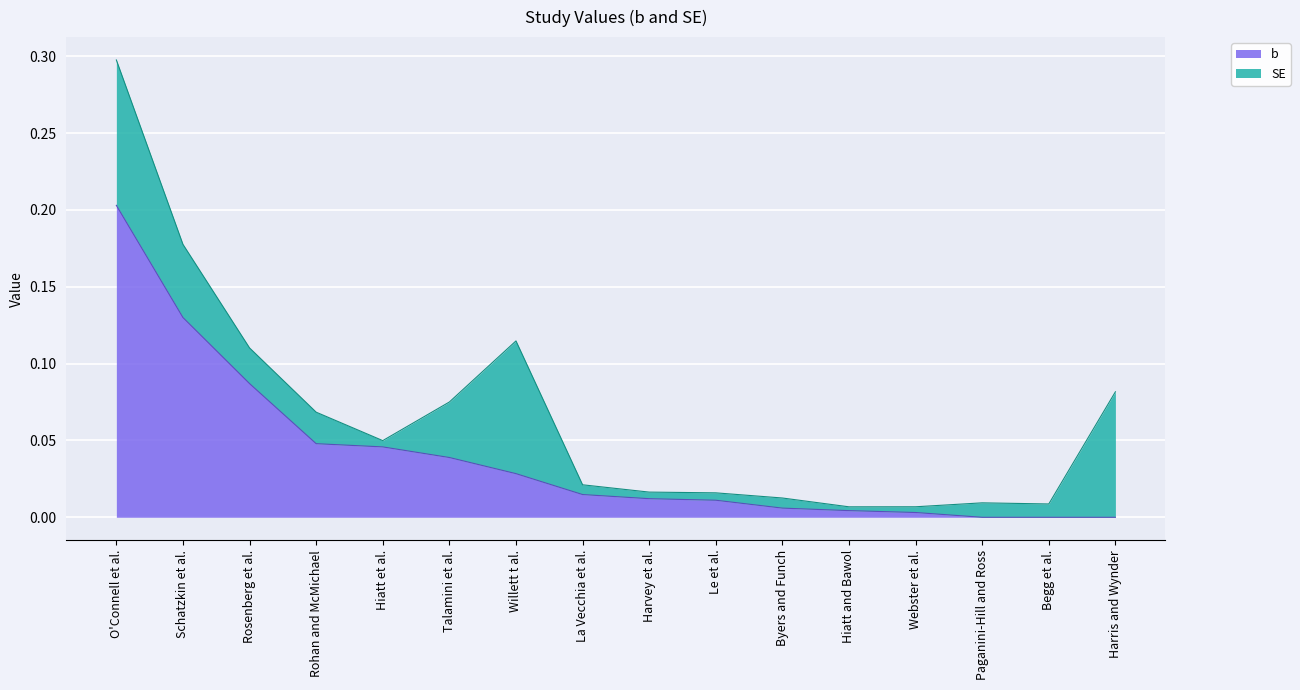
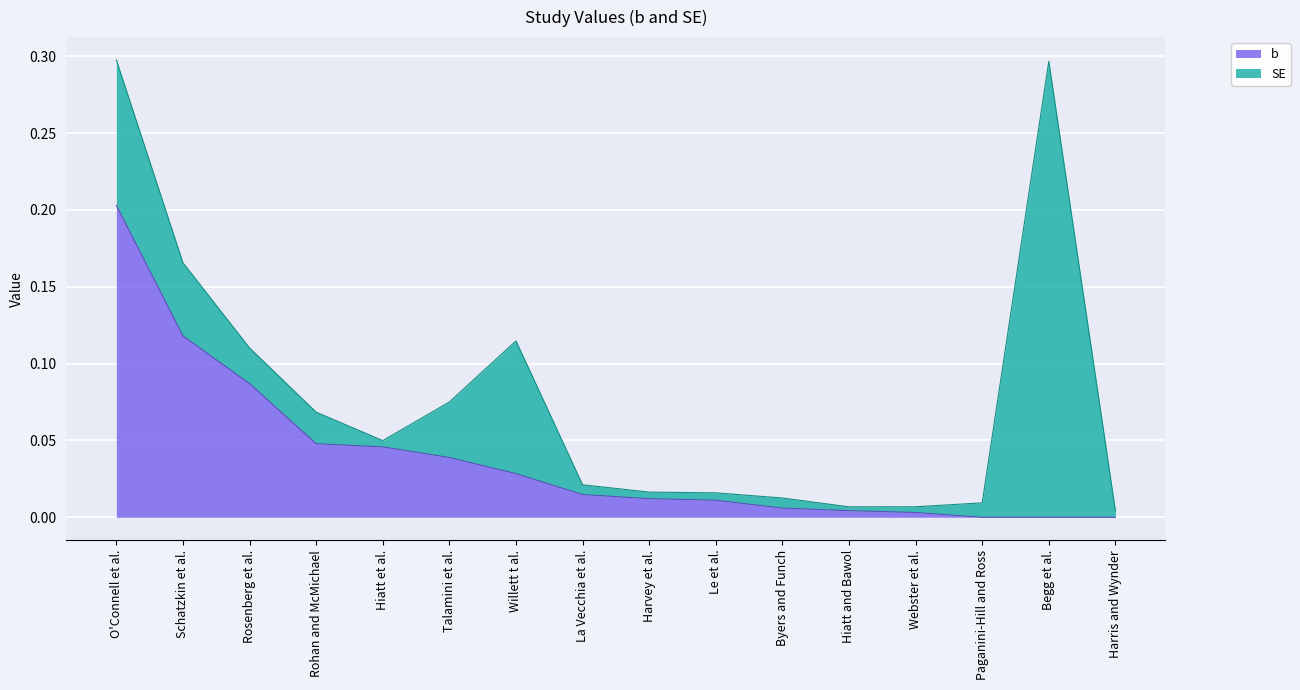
b, Schatzkin et al.: 0.130 -> 0.118
SE, Begg et al.: 0.009 -> 0.297
SE, Harris and Wynder: 0.082 -> 0.004
